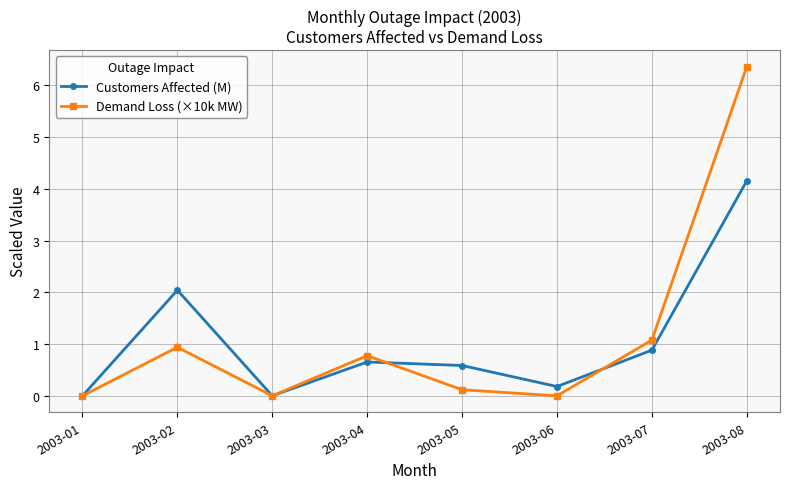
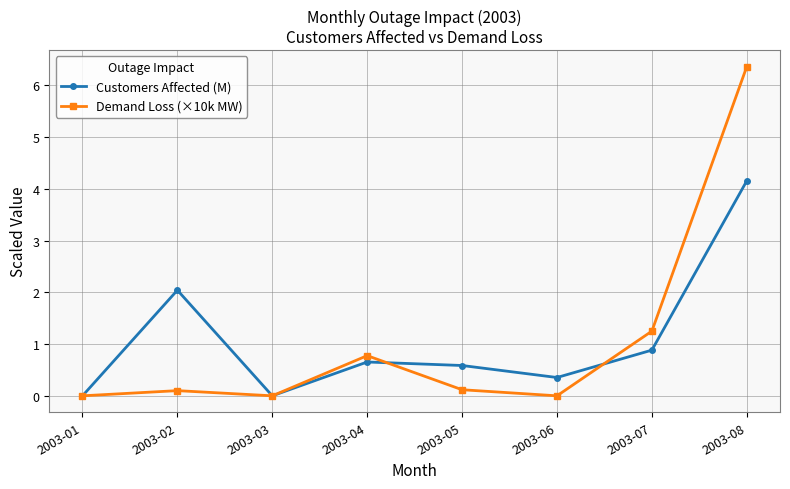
Demand Loss (×10k MW), 2003-02: 0.9 -> 0.1
Customers Affected (M), 2003-06: 0.2 -> 0.4
Demand Loss (×10k MW), 2003-07: 1.1 -> 1.2
